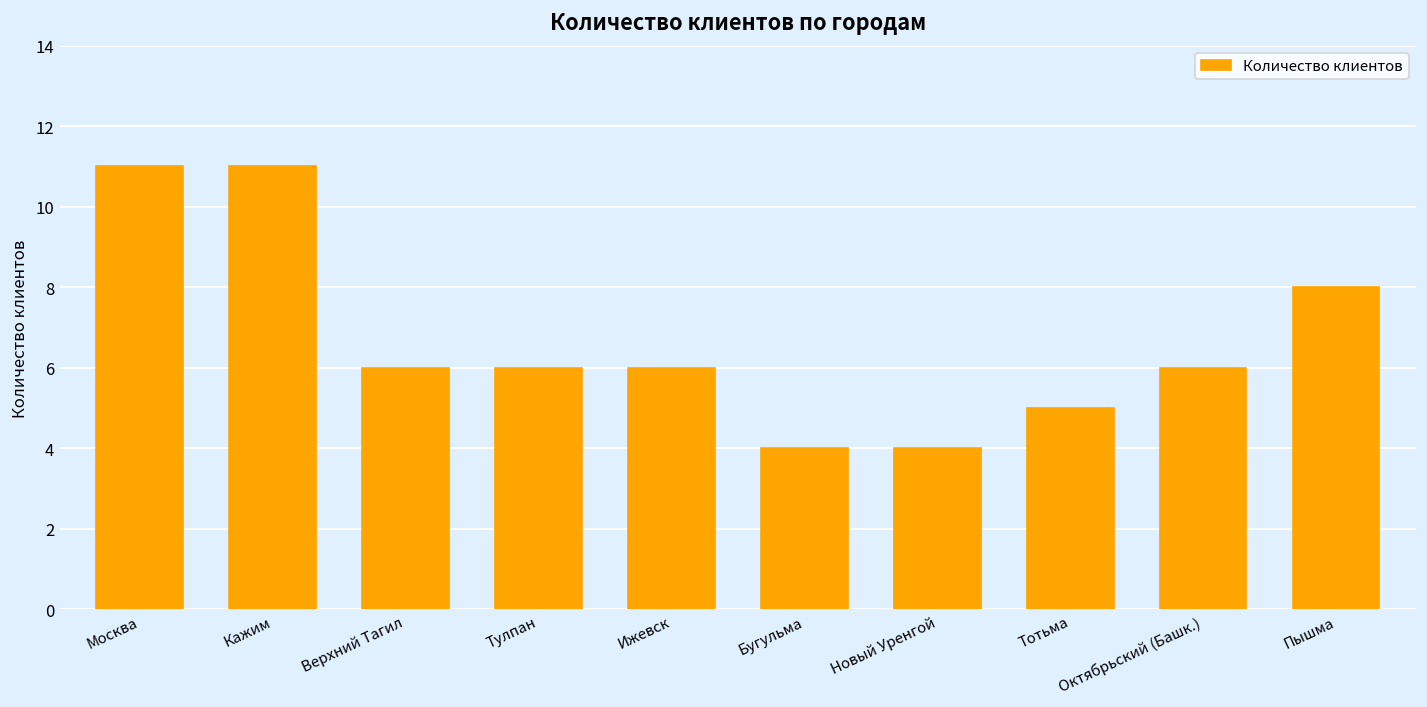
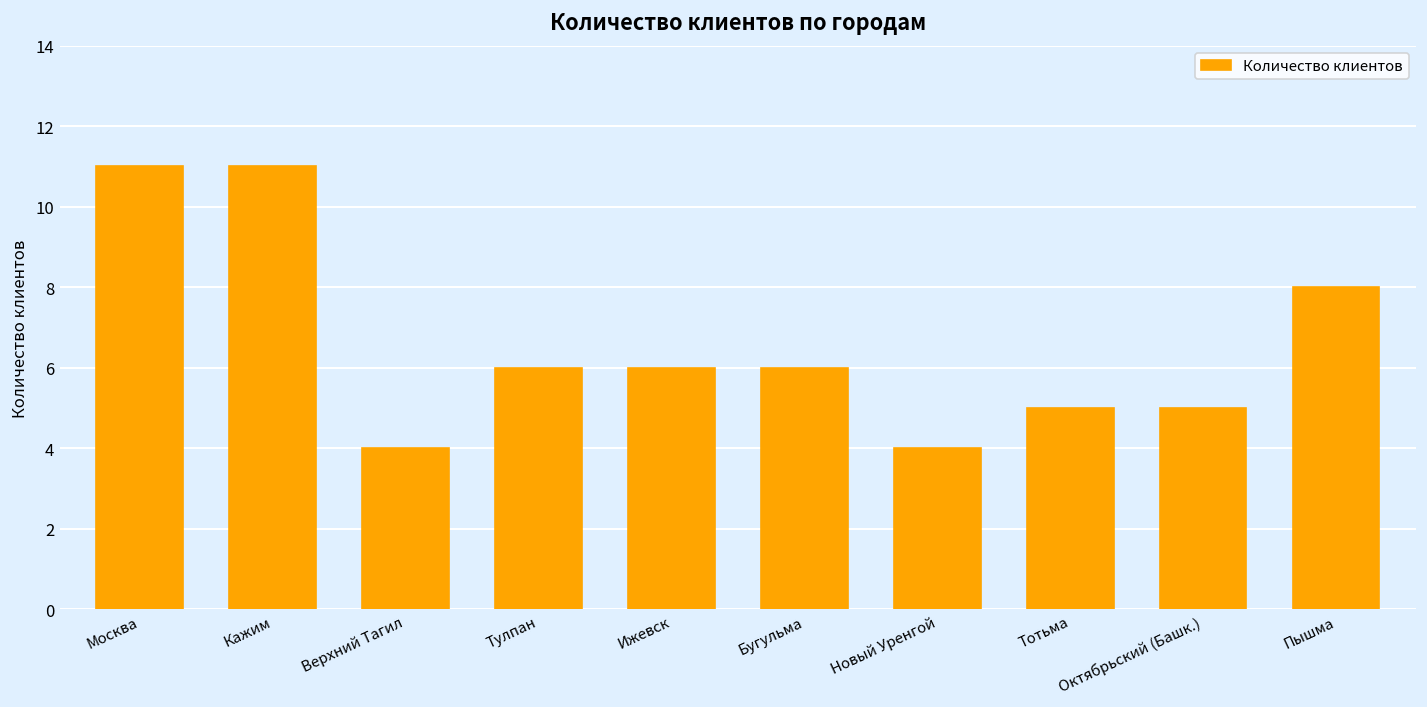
Верхний Тагил: 6 -> 4
Бугульма: 4 -> 6
Октябрьский (Башк.): 6 -> 5
